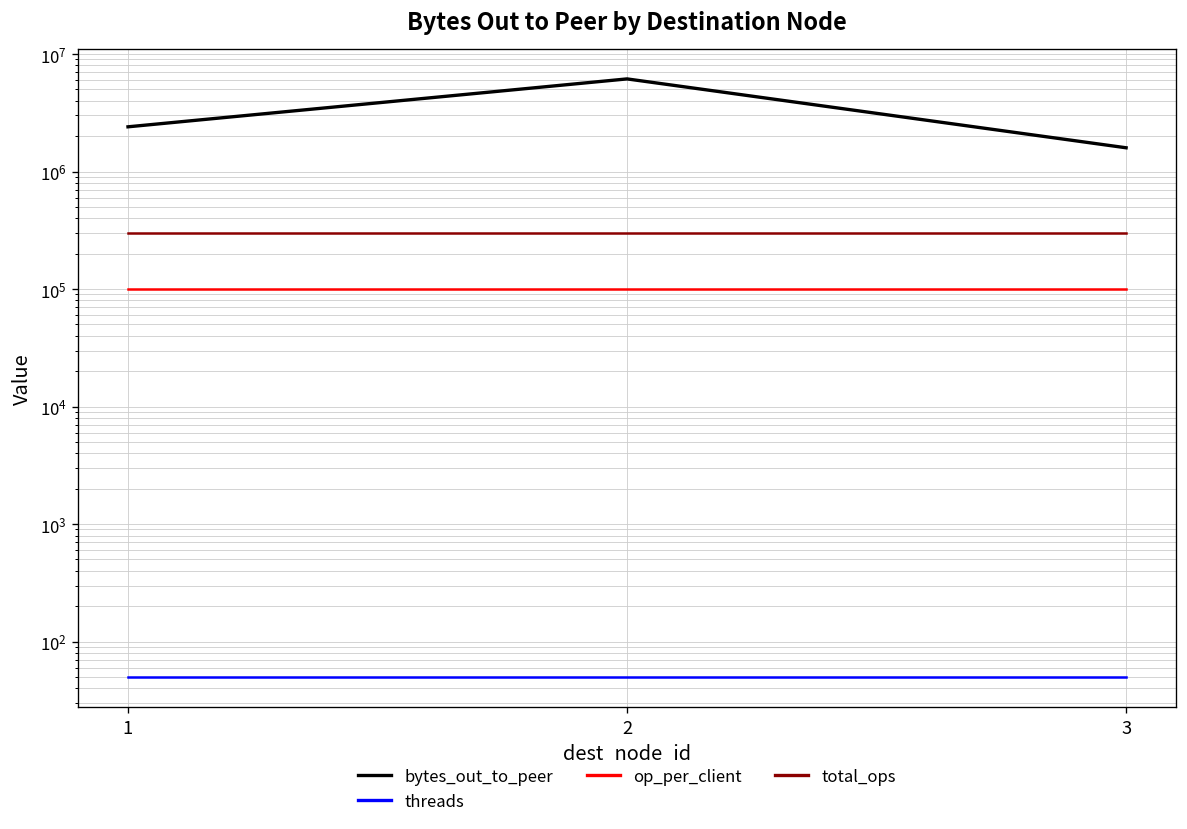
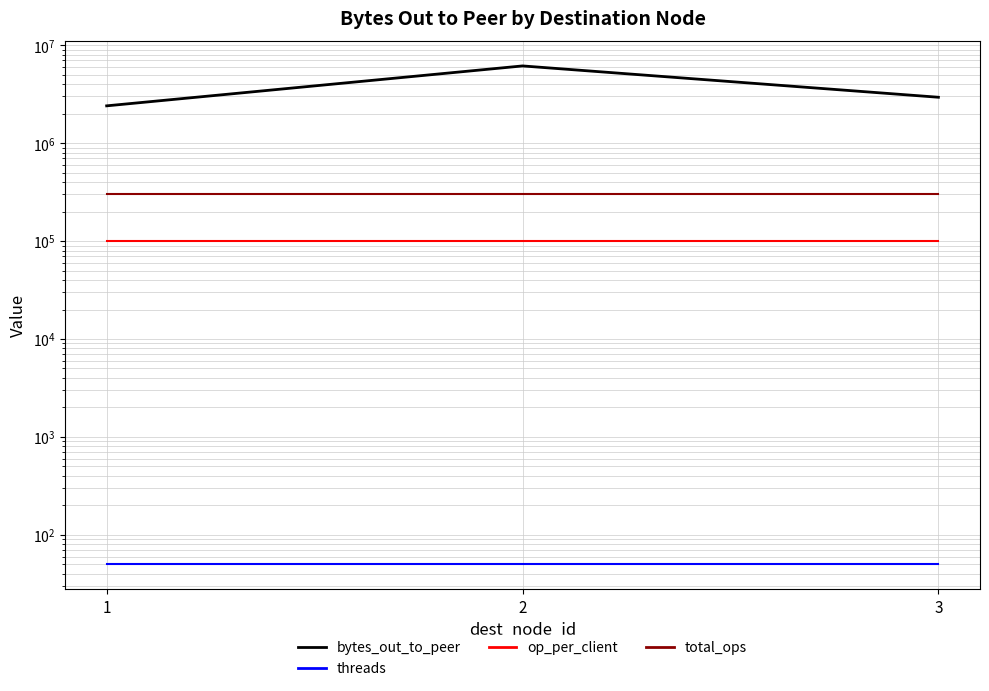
bytes_out_to_peer, 3: 1600000 -> 2900000
